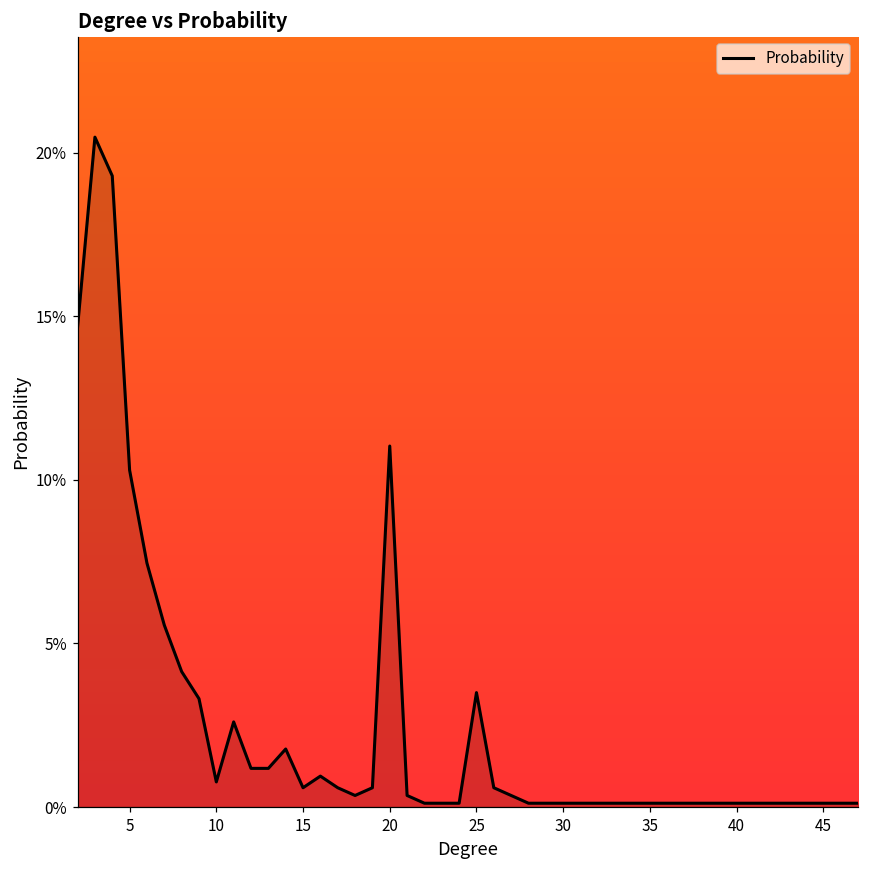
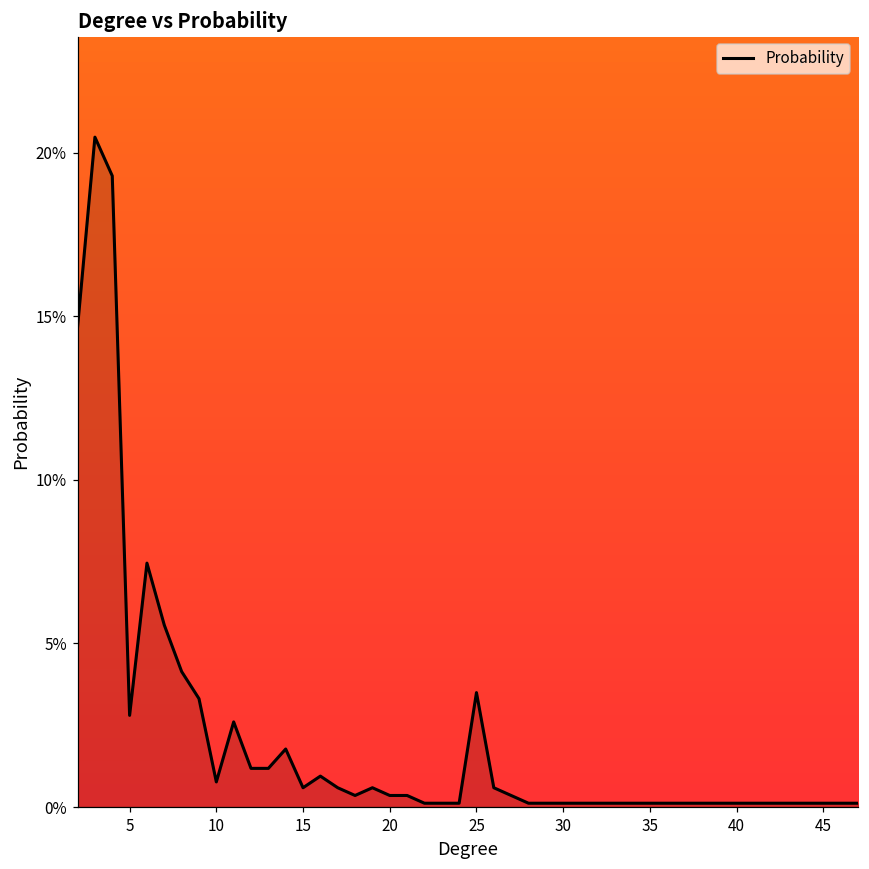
5: 10.3% -> 2.8%
20: 11.0% -> 0.4%
